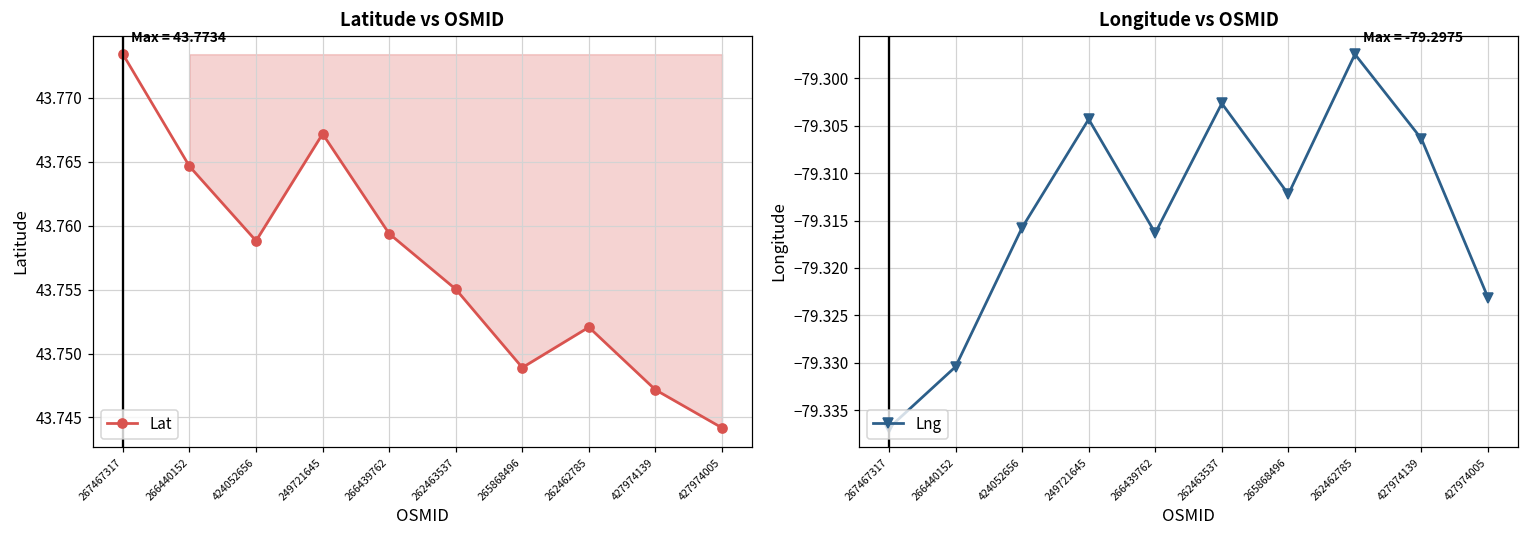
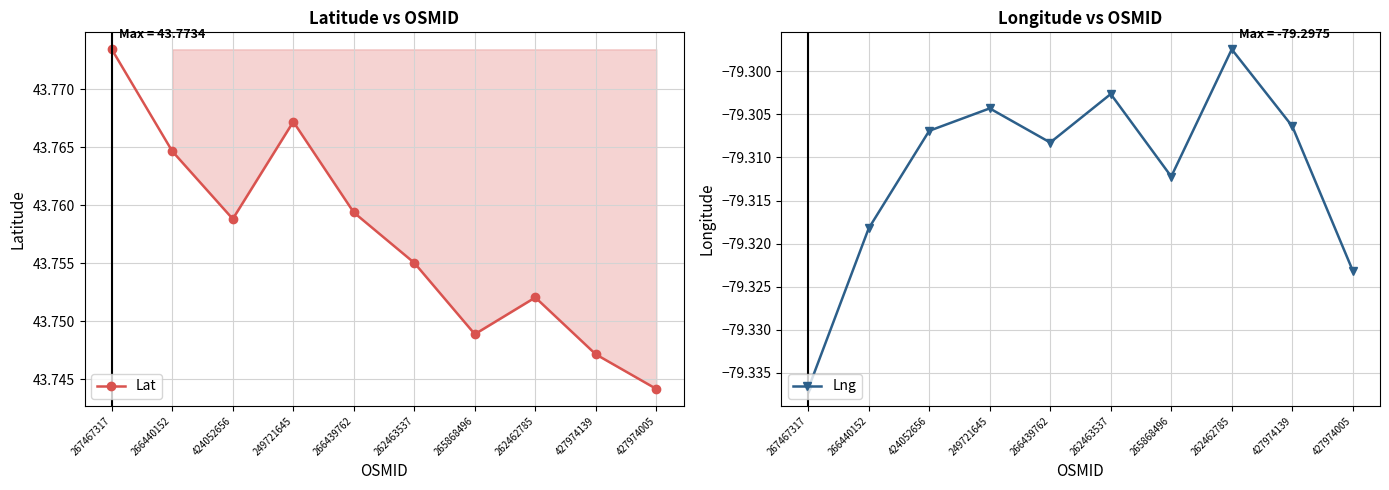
Longitude vs OSMID, 266440152: -79.330 -> -79.318
Longitude vs OSMID, 424052656: -79.316 -> -79.307
Longitude vs OSMID, 266439762: -79.316 -> -79.308
